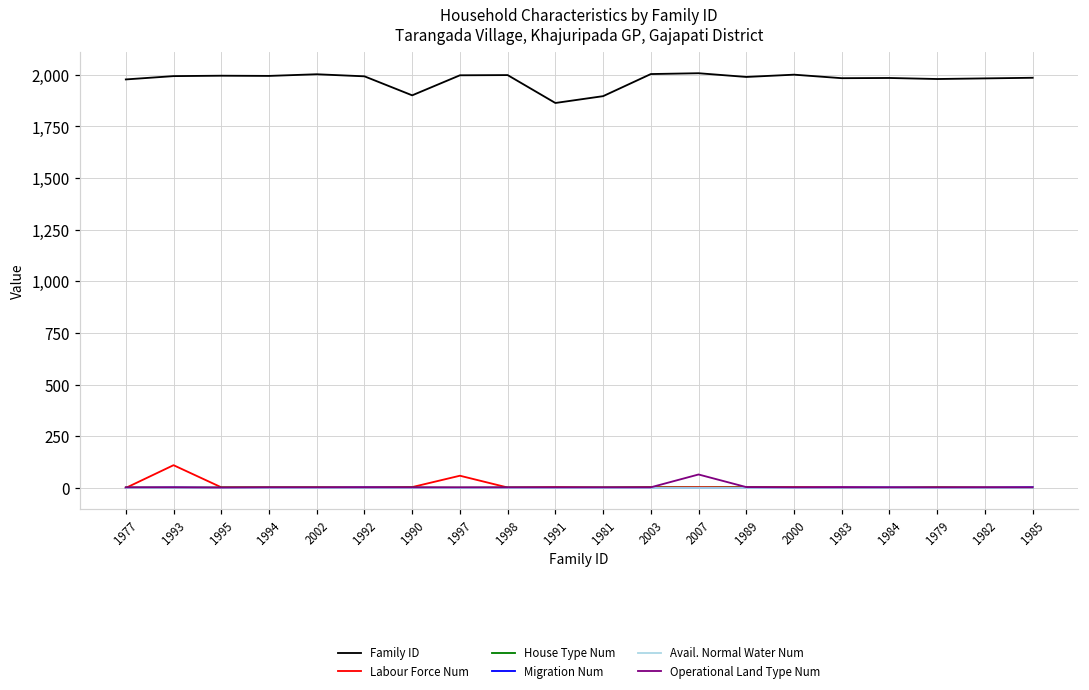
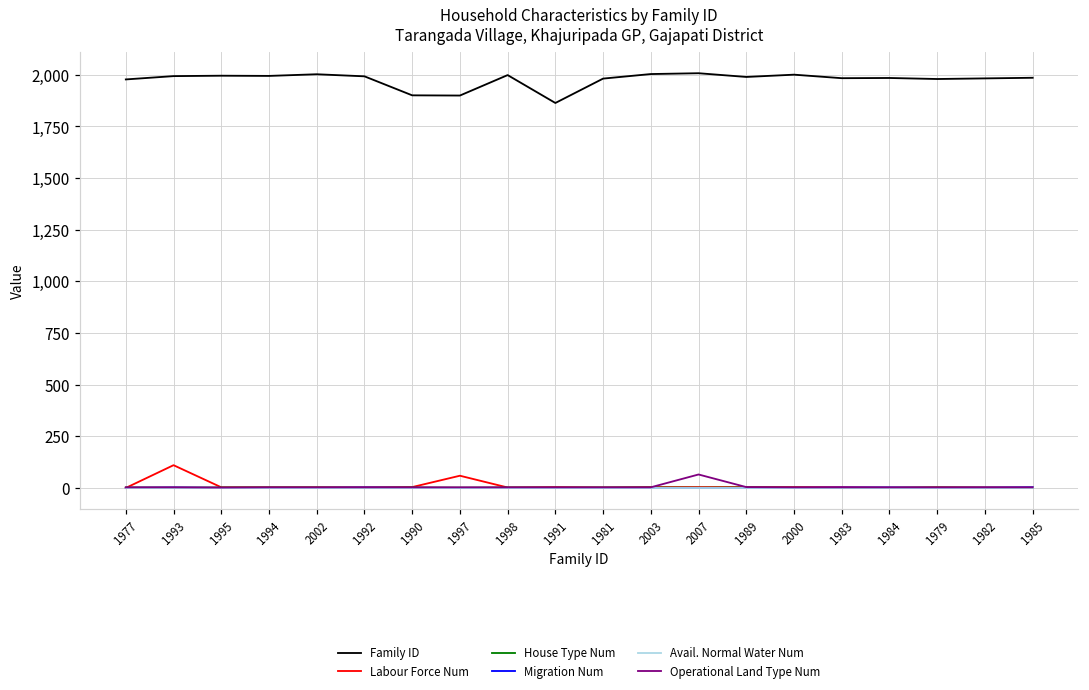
Family ID, 1997: 2,000 -> 1,900
Family ID, 1981: 1,900 -> 1,980
